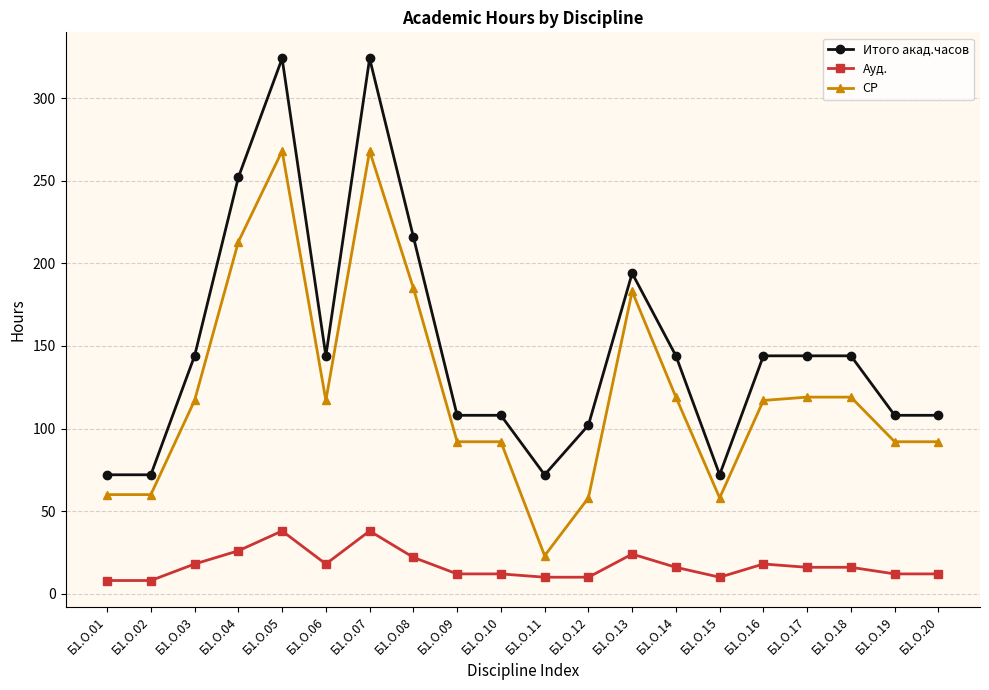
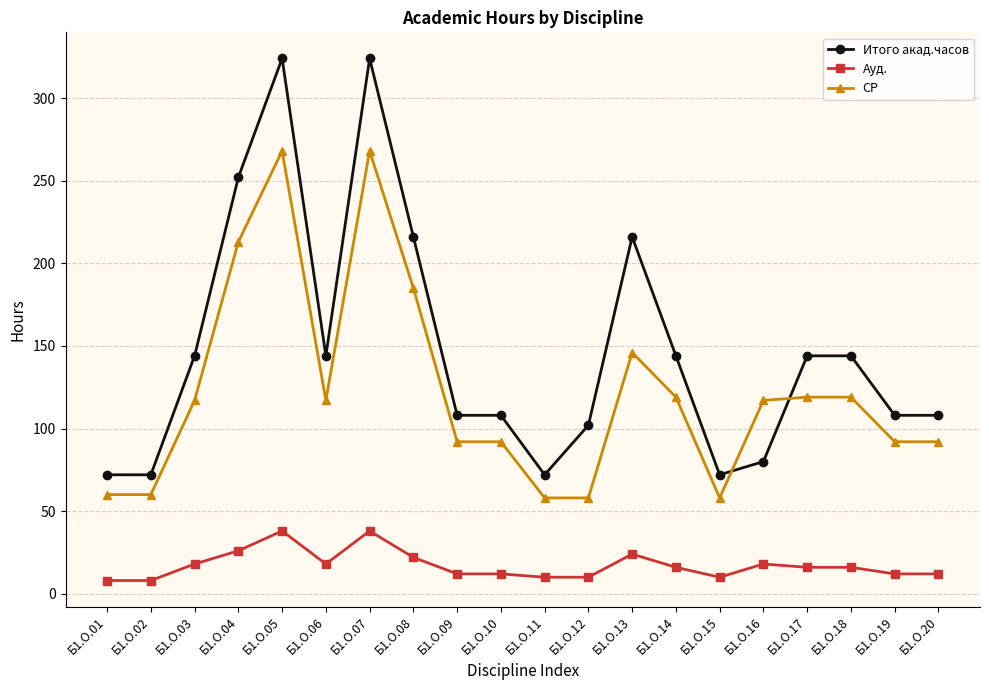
СР, Б1.О.11: 23 -> 58
Итого акад.часов, Б1.О.13: 194 -> 216
СР, Б1.О.13: 183 -> 146
Итого акад.часов, Б1.О.16: 144 -> 80
